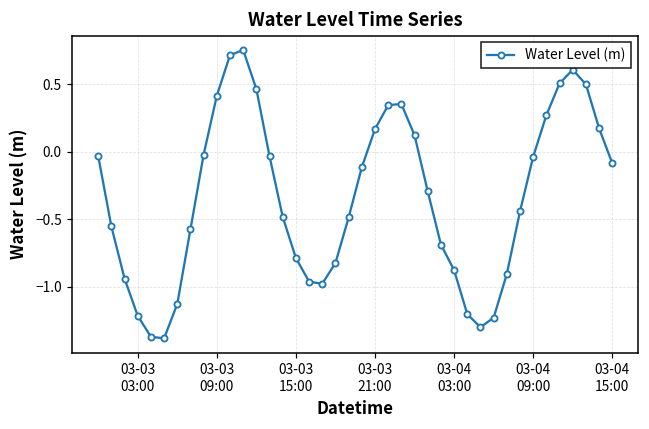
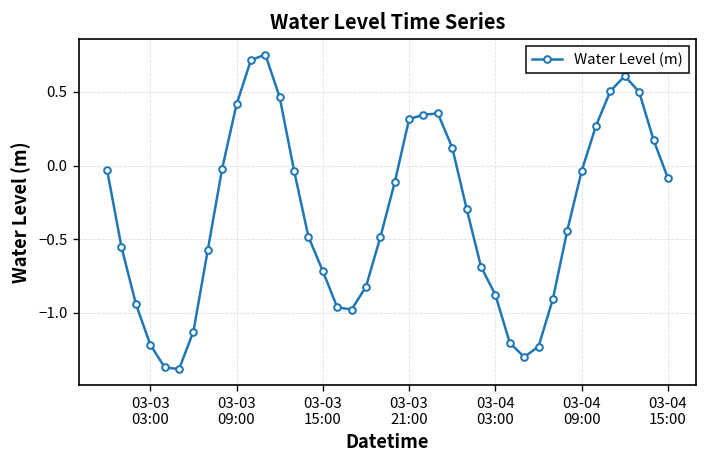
03-03 15:00: -0.79 -> -0.72
03-03 21:00: 0.17 -> 0.31
